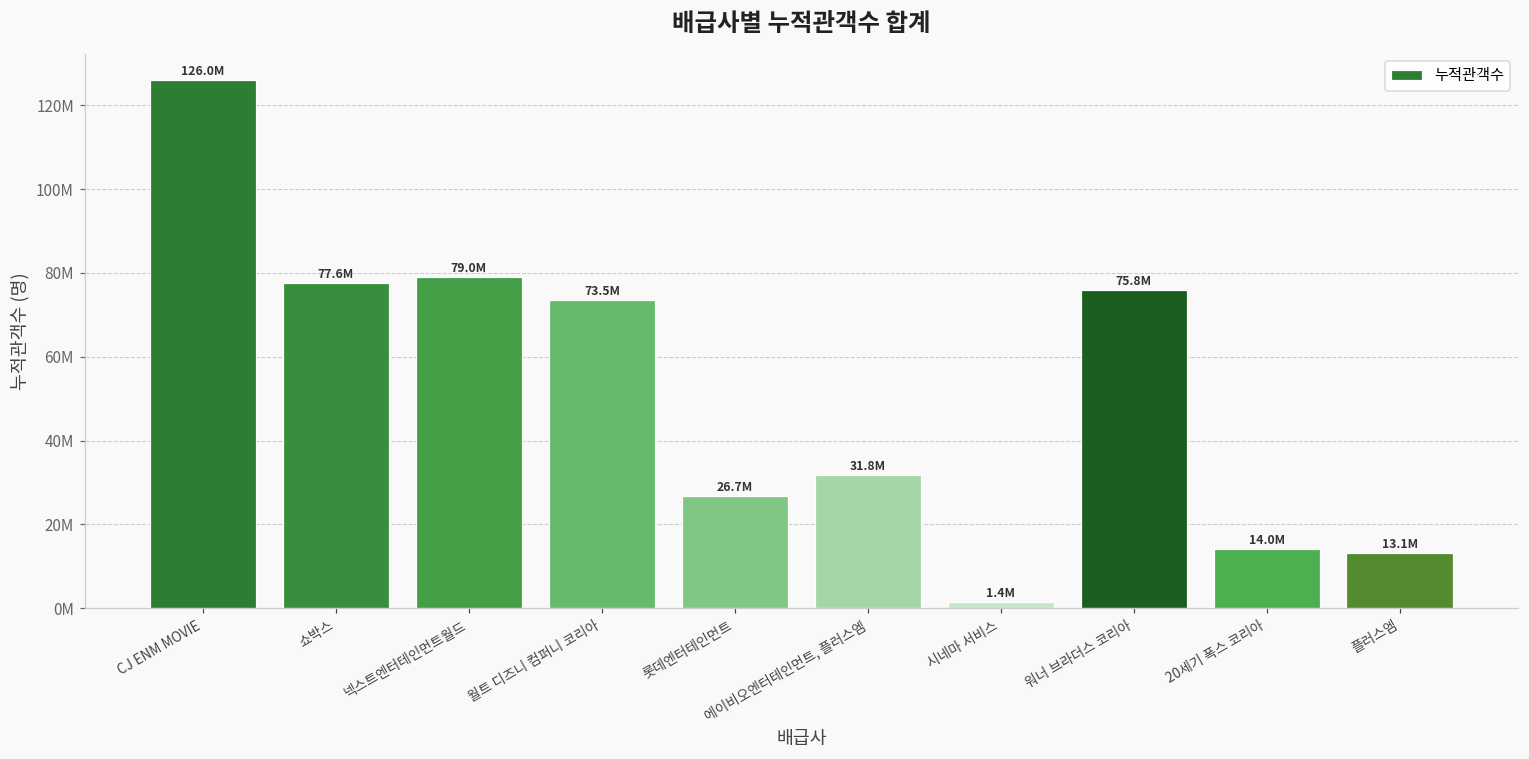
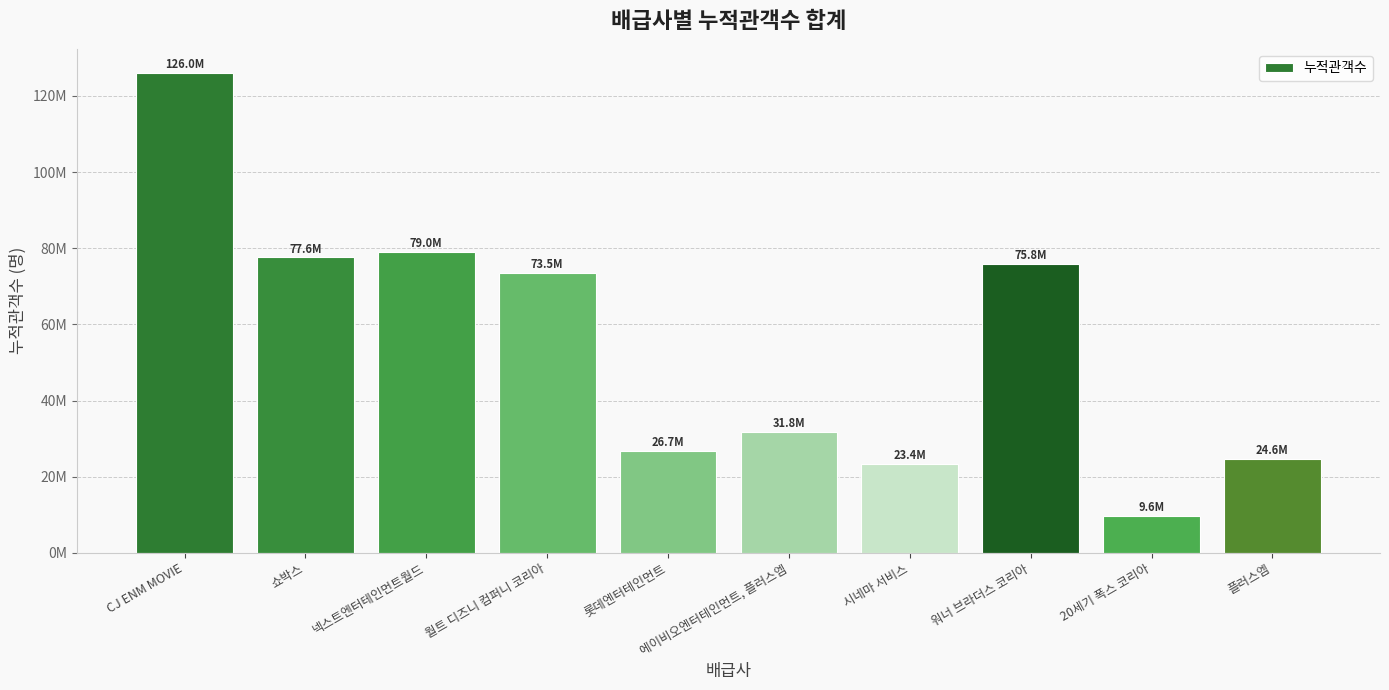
시네마 서비스: 1.4M -> 23.4M
20세기 폭스 코리아: 14.0M -> 9.6M
플러스엠: 13.1M -> 24.6M
